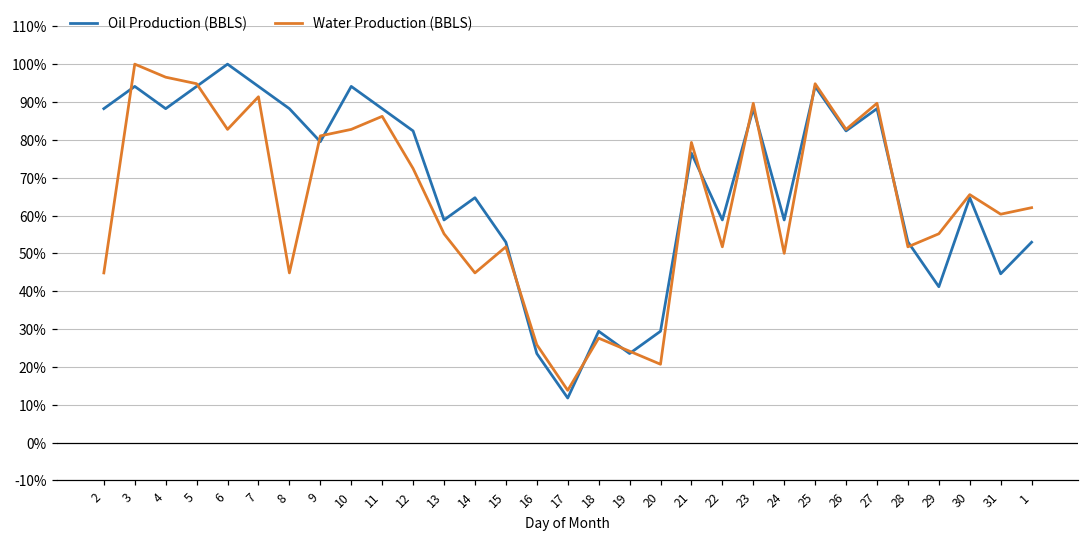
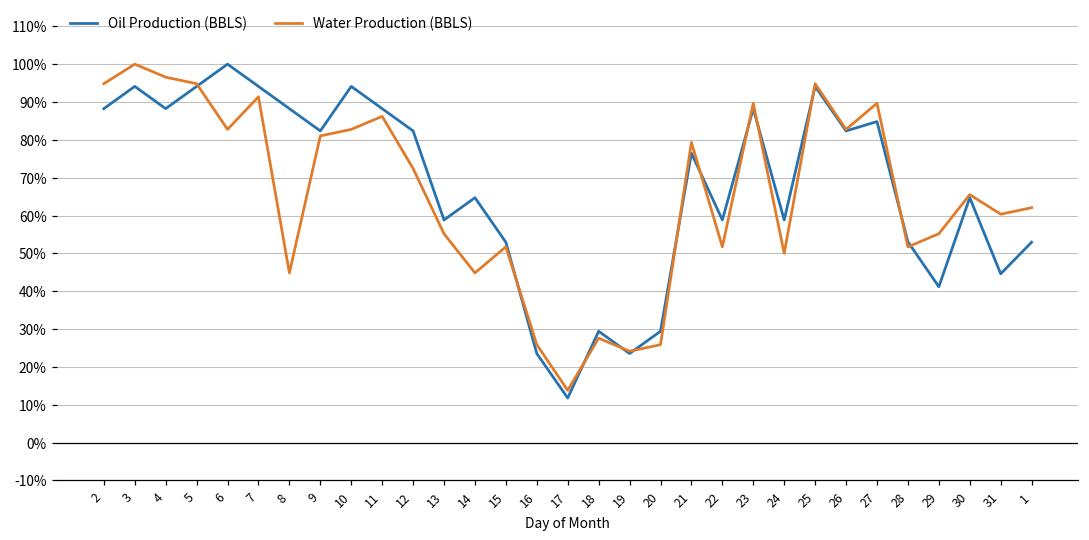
Water Production (BBLS), 2: 45% -> 95%
Oil Production (BBLS), 9: 79% -> 82%
Water Production (BBLS), 20: 21% -> 26%
Oil Production (BBLS), 27: 88% -> 85%
